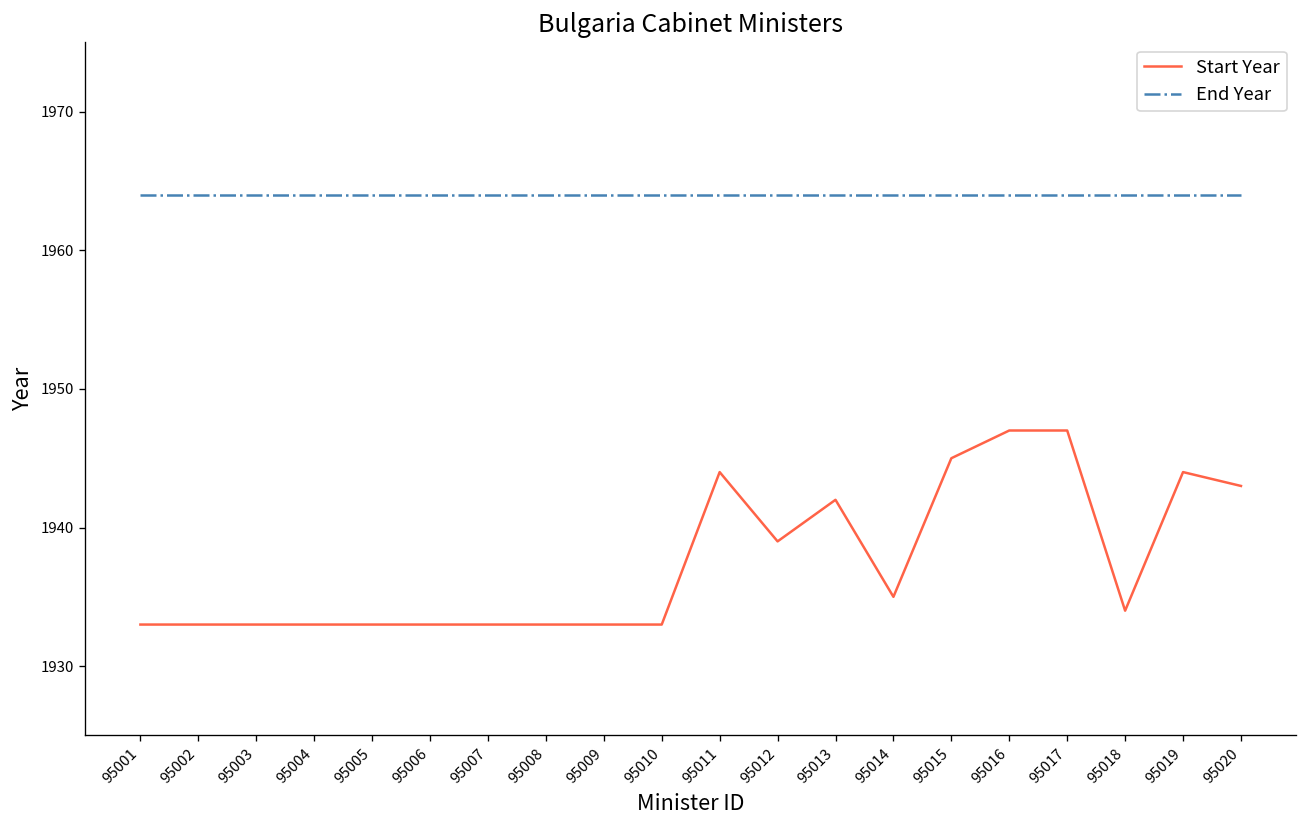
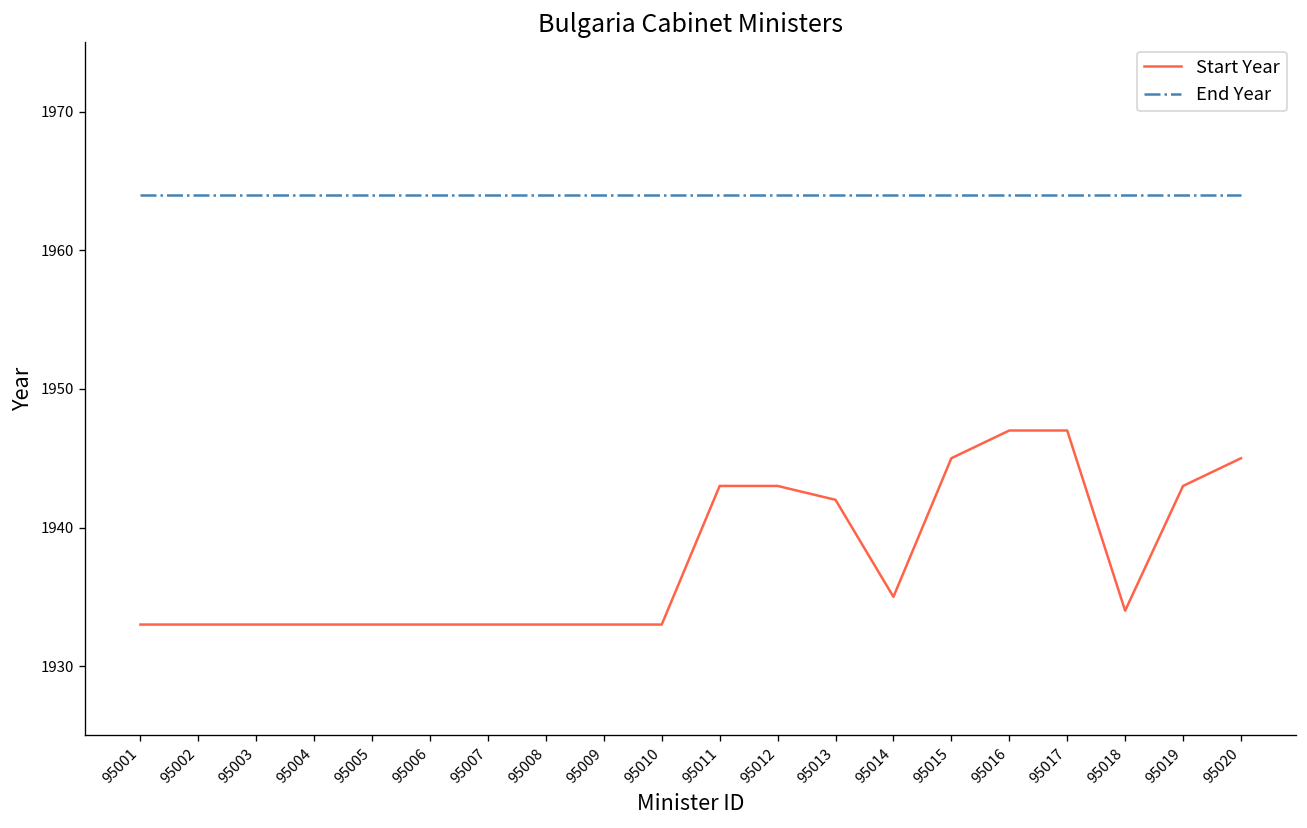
Start Year, 95011: 1944 -> 1943
Start Year, 95012: 1939 -> 1943
Start Year, 95019: 1944 -> 1943
Start Year, 95020: 1943 -> 1945
